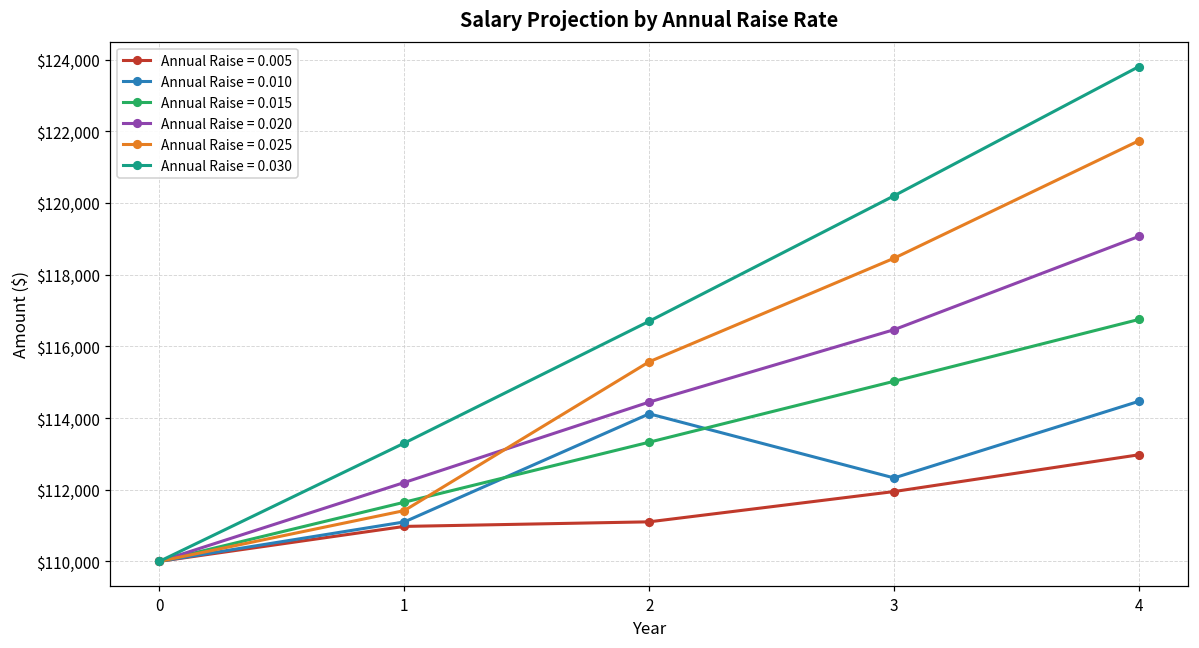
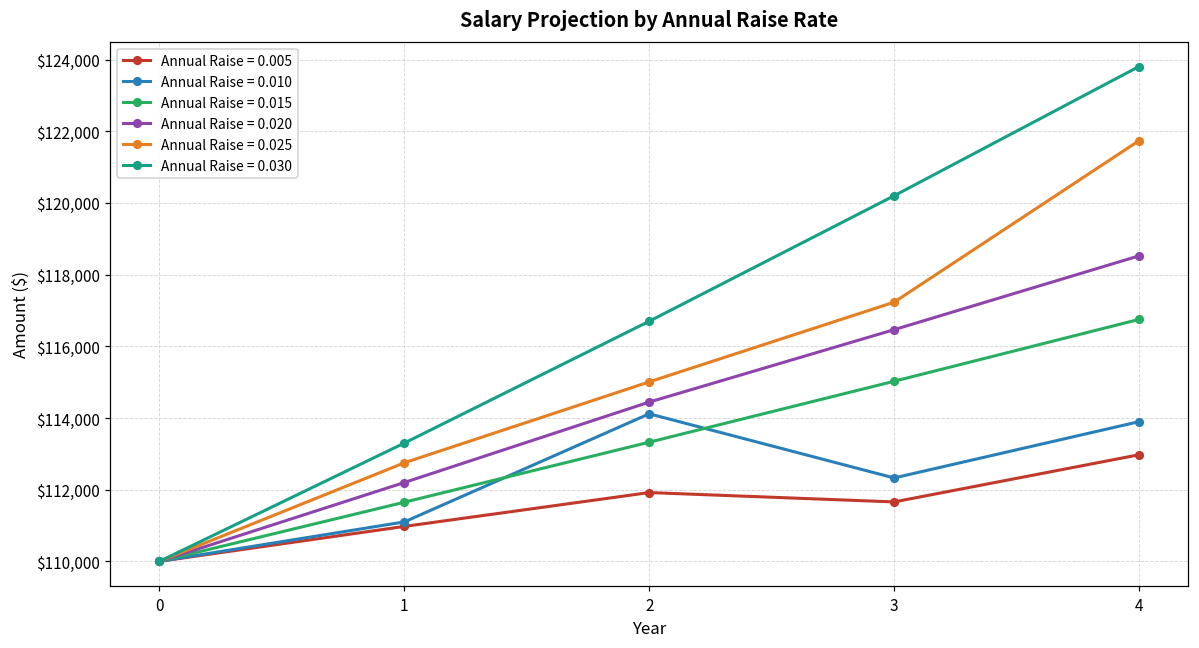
Annual Raise = 0.025, 1: $111,400 -> $112,800
Annual Raise = 0.005, 2: $111,100 -> $111,900
Annual Raise = 0.025, 2: $115,600 -> $115,000
Annual Raise = 0.005, 3: $111,900 -> $111,700
Annual Raise = 0.025, 3: $118,500 -> $117,200
Annual Raise = 0.010, 4: $114,500 -> $113,900
Annual Raise = 0.020, 4: $119,100 -> $118,500
